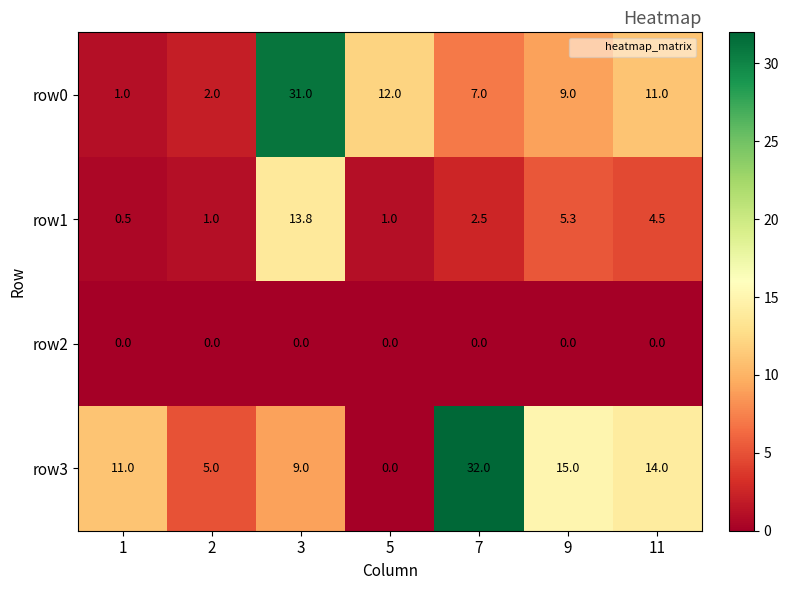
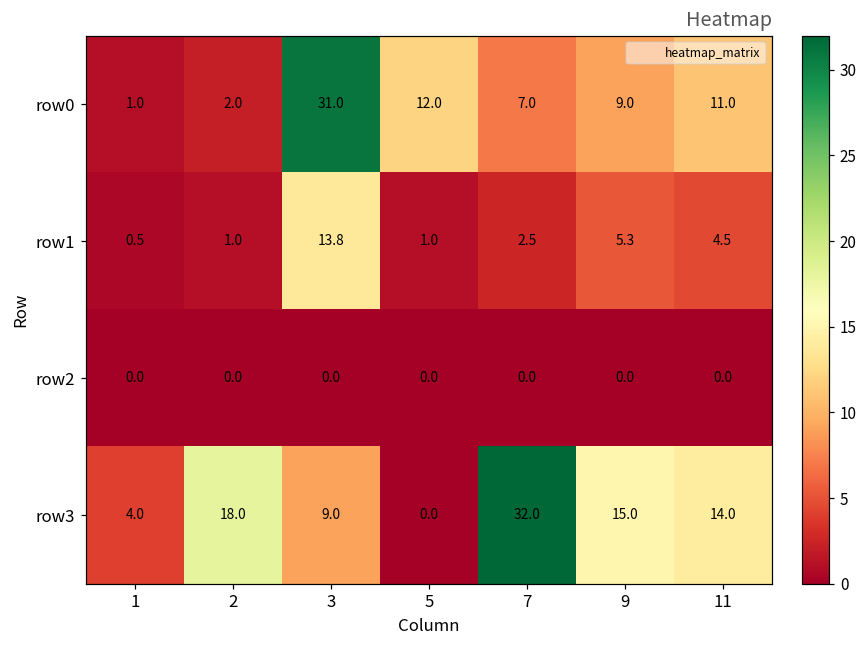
row3, 1: 11.0 -> 4.0
row3, 2: 5.0 -> 18.0
